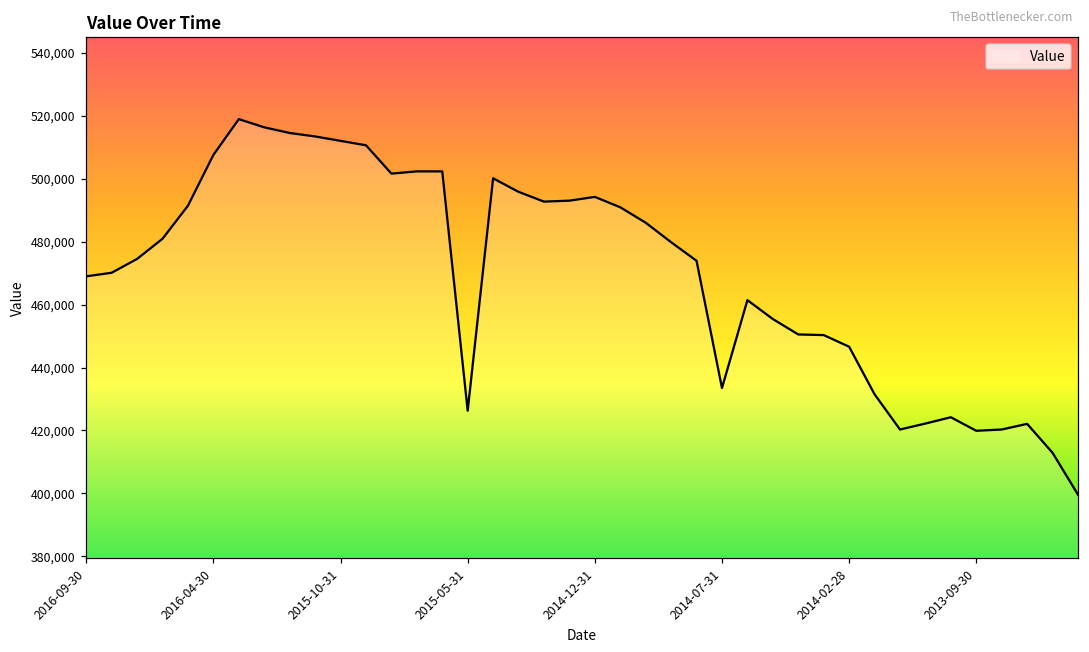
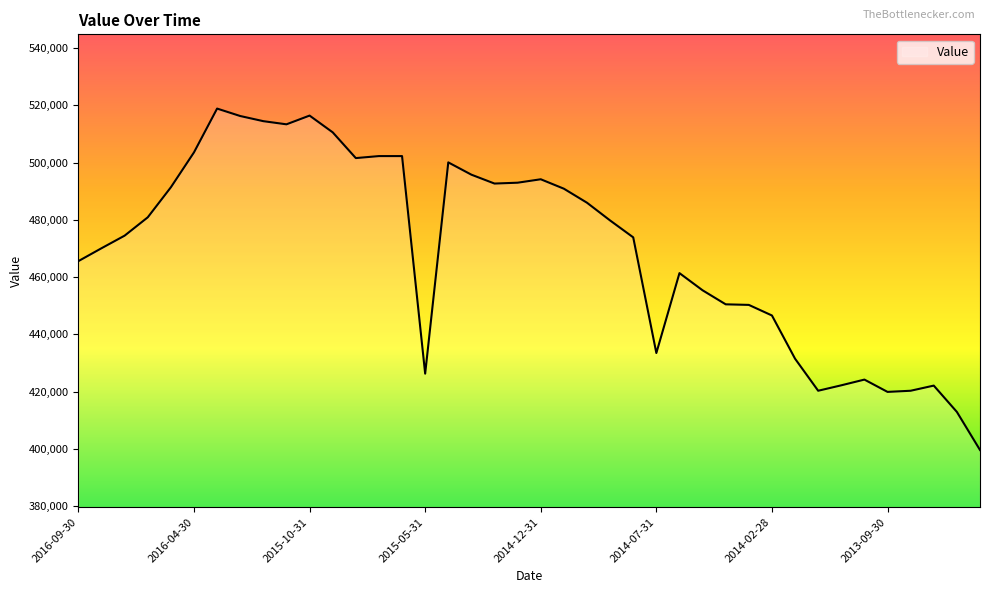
2016-09-30: 469,000 -> 466,000
2016-04-30: 508,000 -> 504,000
2015-10-31: 512,000 -> 516,000
